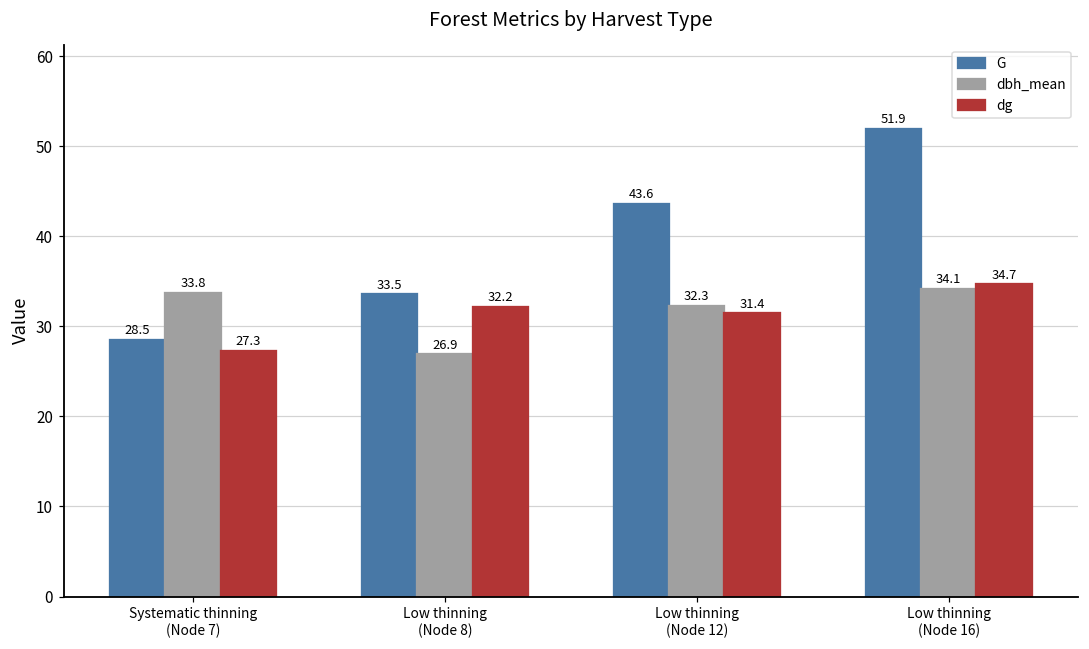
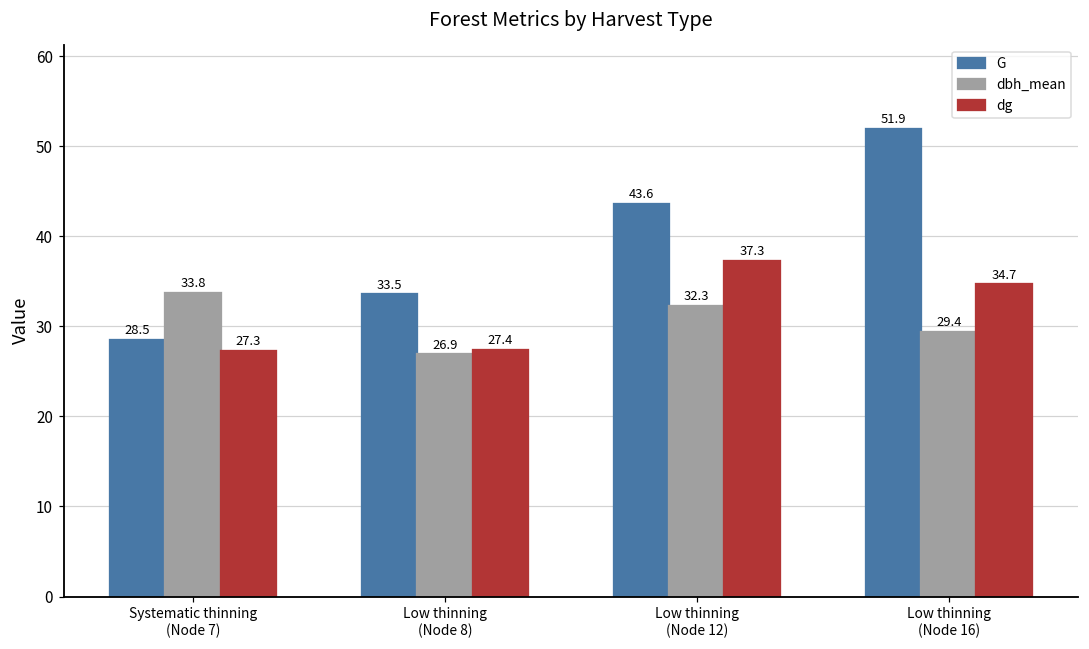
dg, Low thinning (Node 8): 32.2 -> 27.4
dg, Low thinning (Node 12): 31.4 -> 37.3
dbh_mean, Low thinning (Node 16): 34.1 -> 29.4
